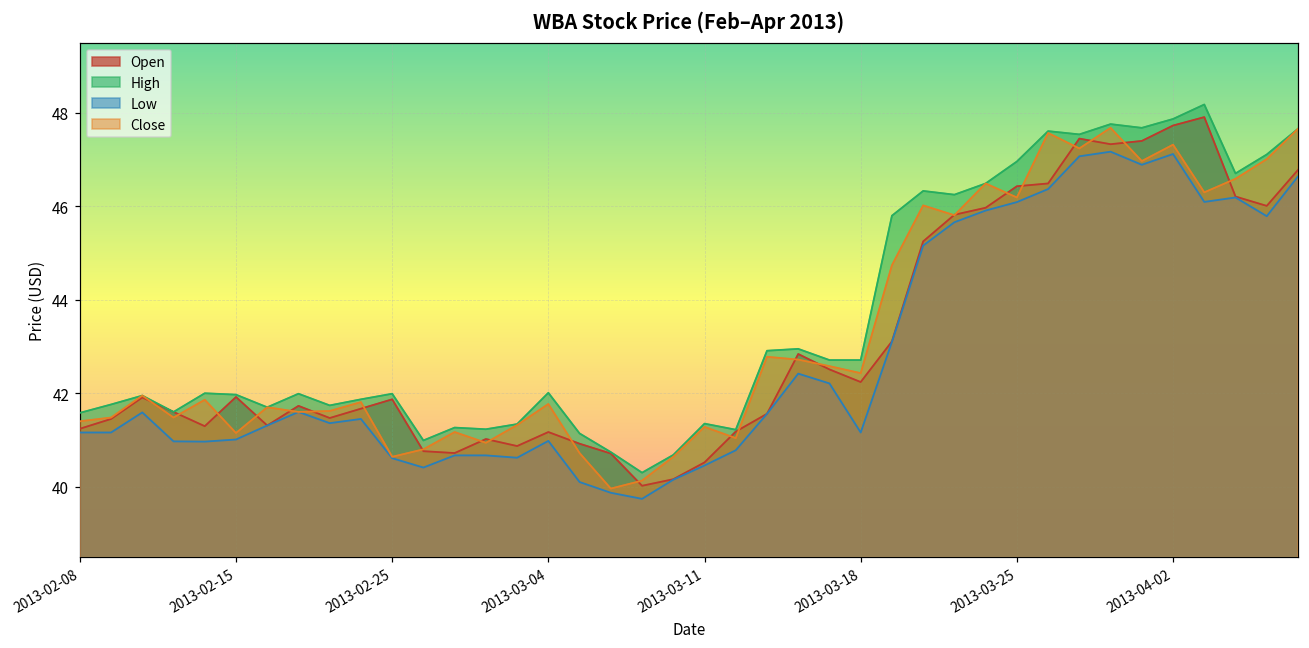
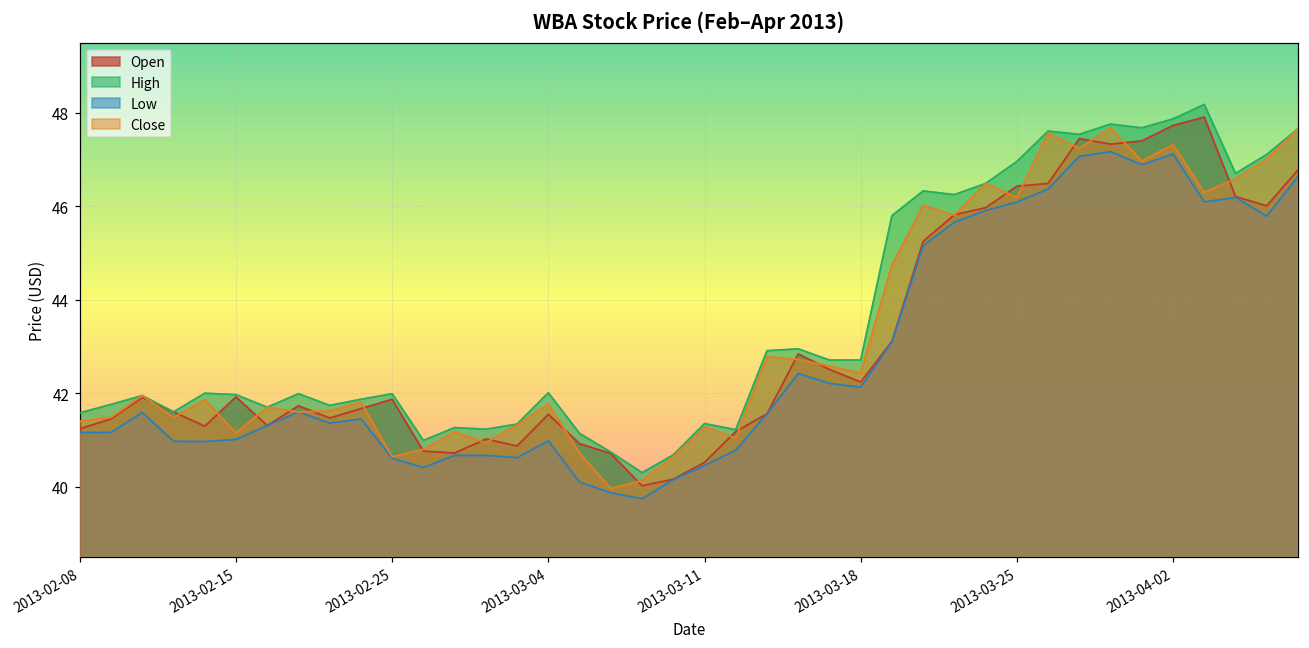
Open, 2013-03-04: 41.2 -> 41.6
Low, 2013-03-18: 41.2 -> 42.1
